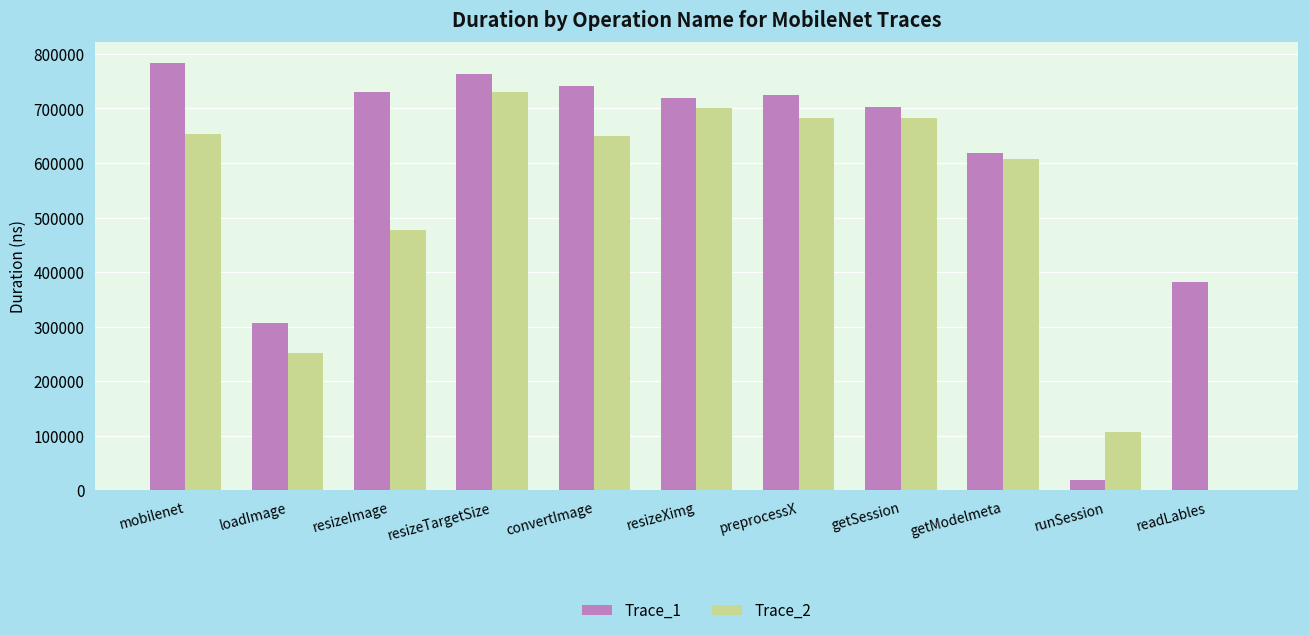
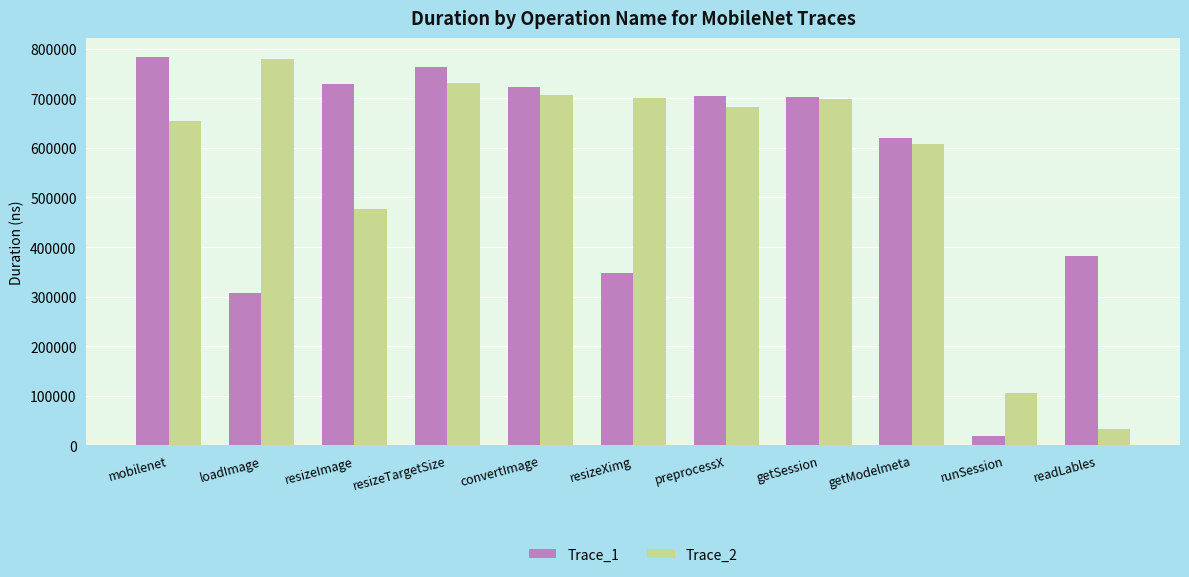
Trace_2, loadImage: 250000 -> 780000
Trace_1, convertImage: 740000 -> 720000
Trace_2, convertImage: 650000 -> 710000
Trace_1, resizeXimg: 720000 -> 350000
Trace_1, preprocessX: 720000 -> 700000
Trace_2, getSession: 680000 -> 700000
Trace_2, readLables: 0 -> 30000
